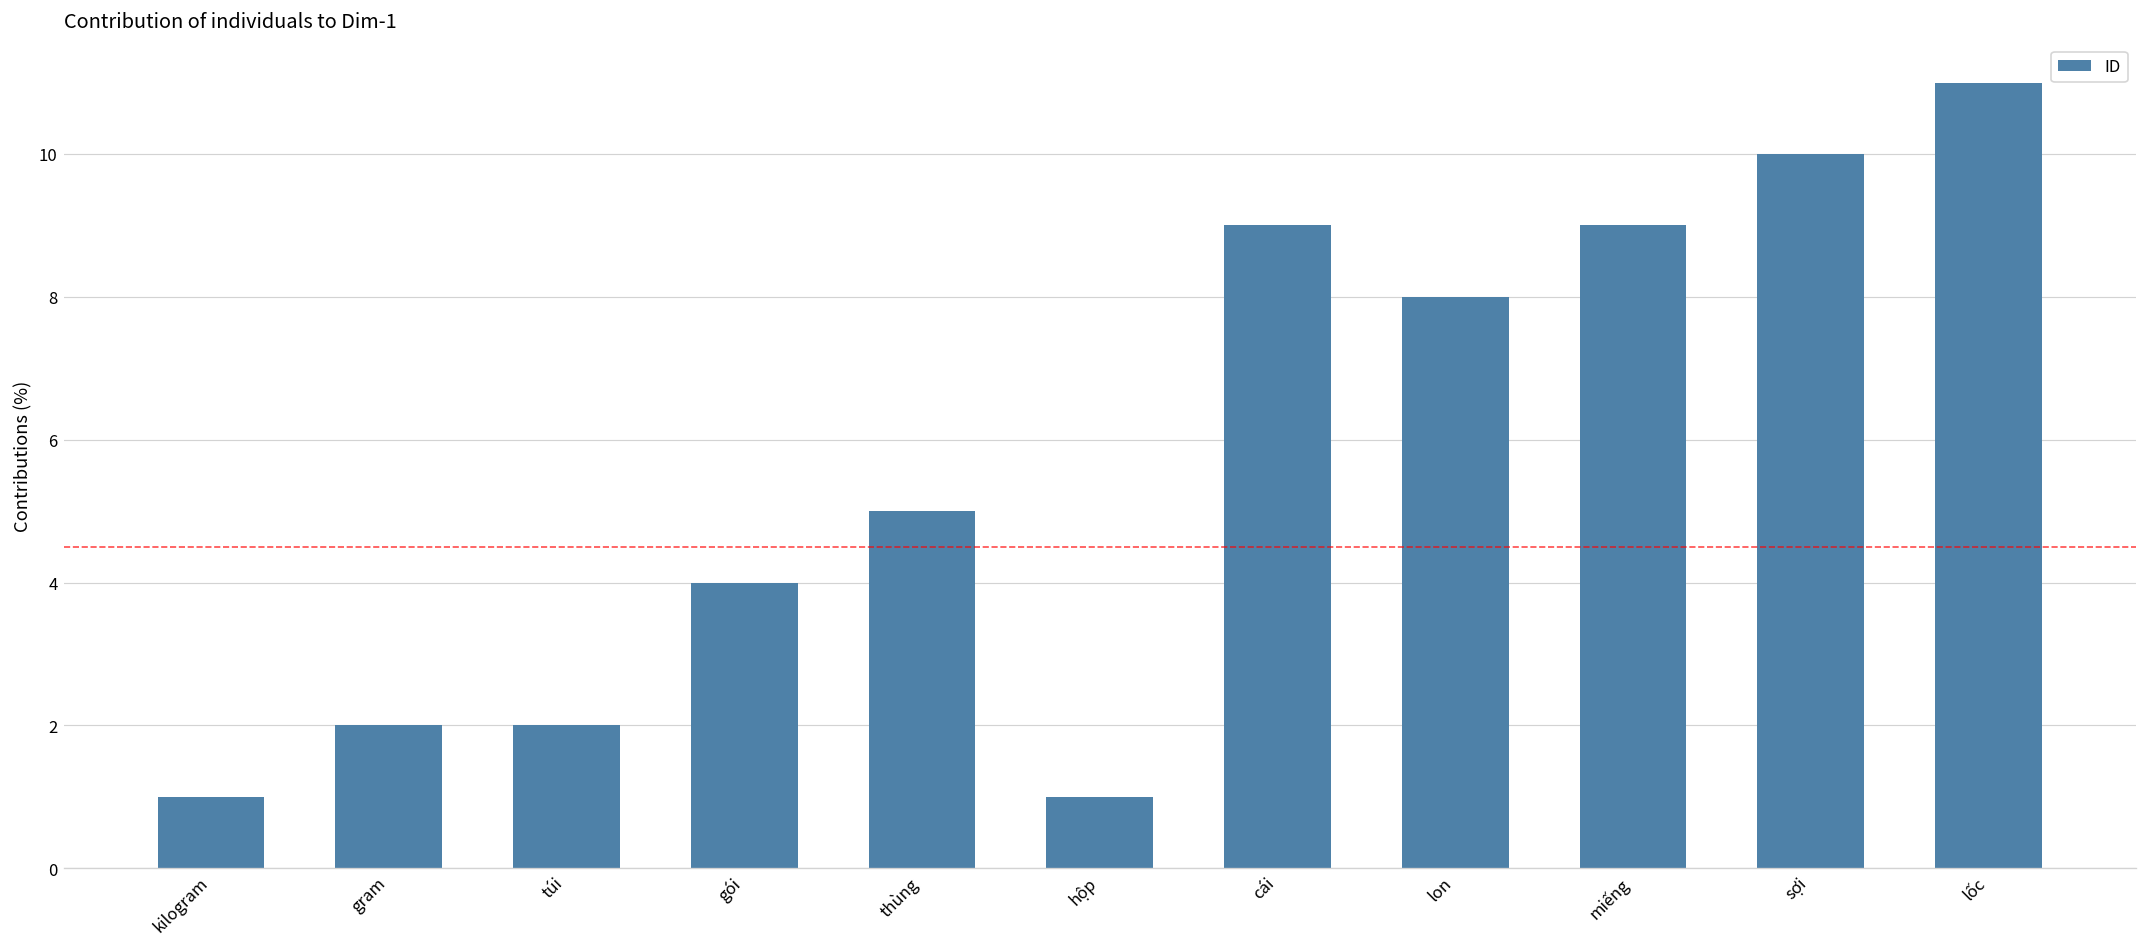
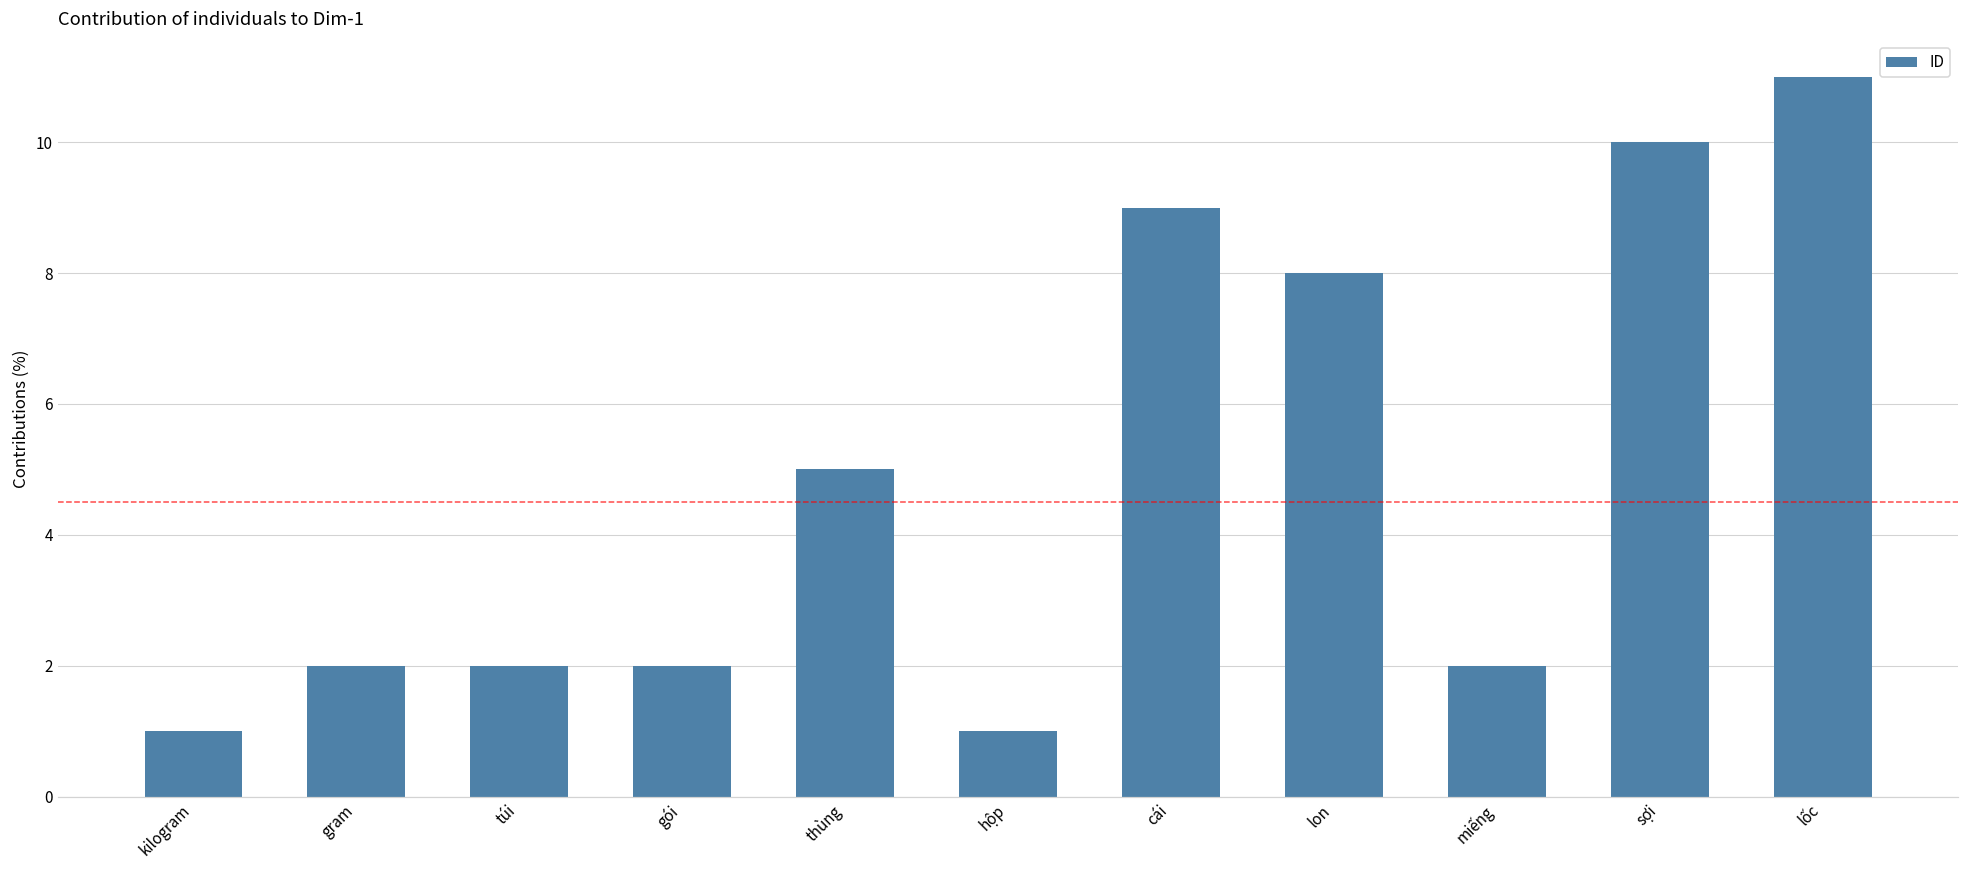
gói: 4 -> 2
miếng: 9 -> 2
